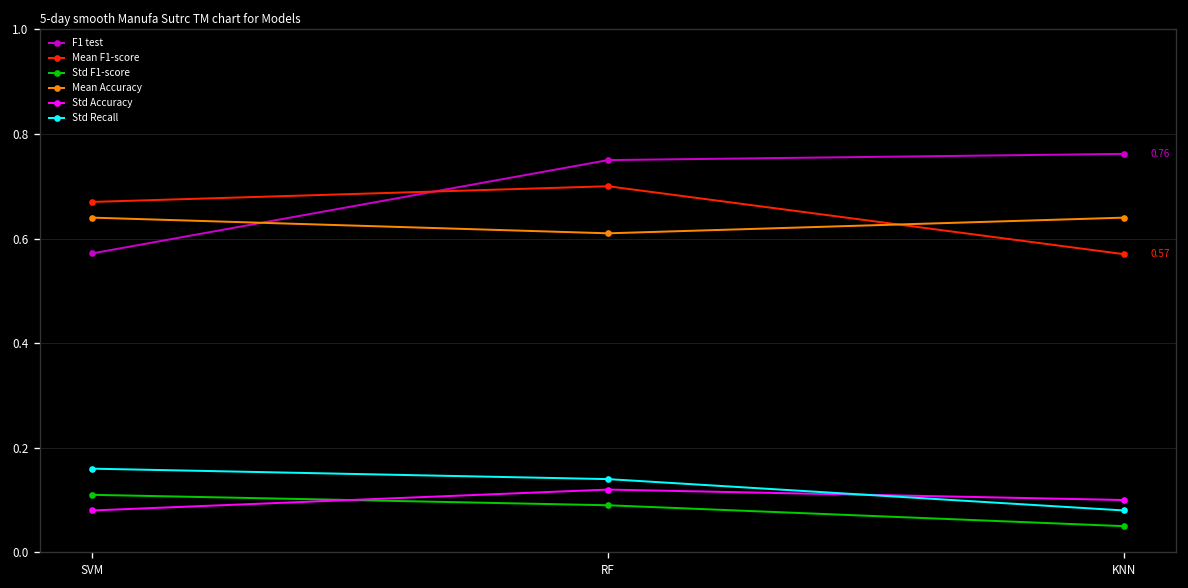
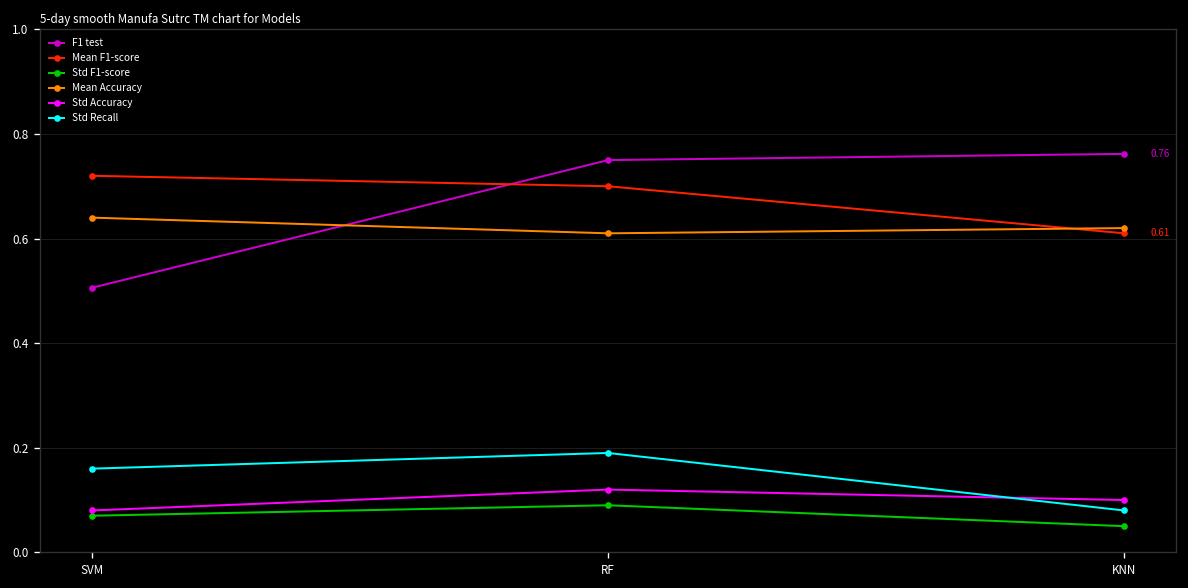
F1 test, SVM: 0.57 -> 0.51
Mean F1-score, SVM: 0.67 -> 0.72
Std F1-score, SVM: 0.11 -> 0.07
Std Recall, RF: 0.14 -> 0.19
Mean F1-score, KNN: 0.57 -> 0.61
Mean Accuracy, KNN: 0.64 -> 0.62
